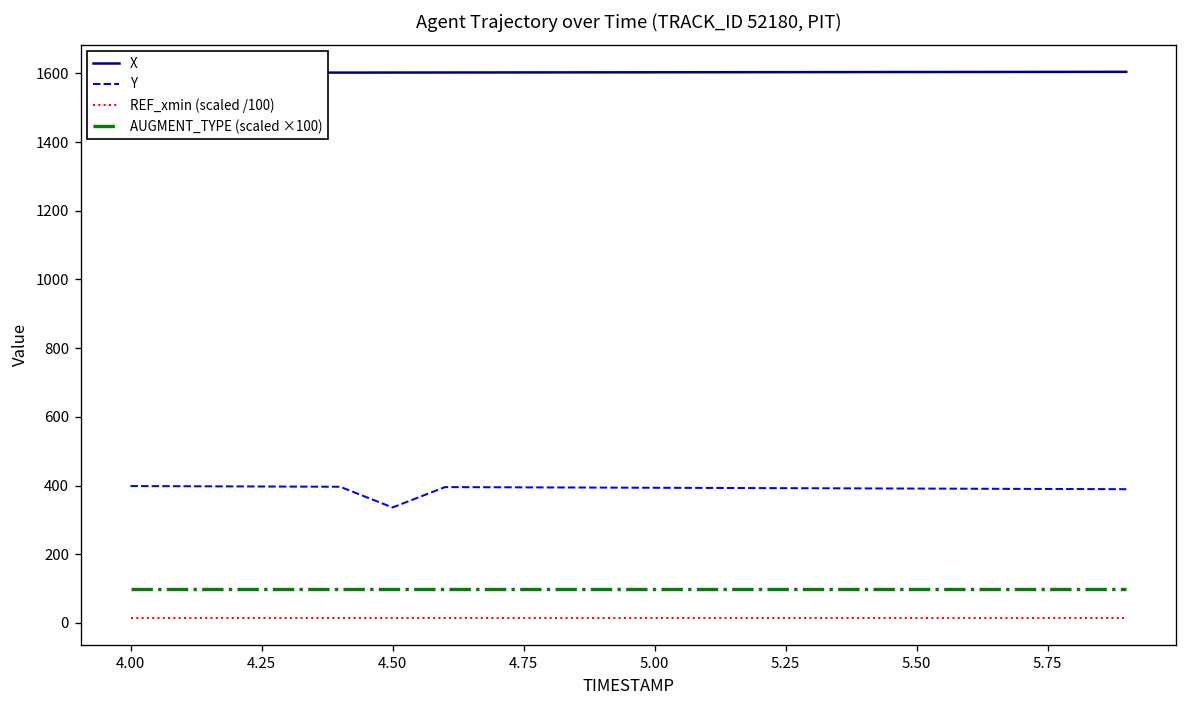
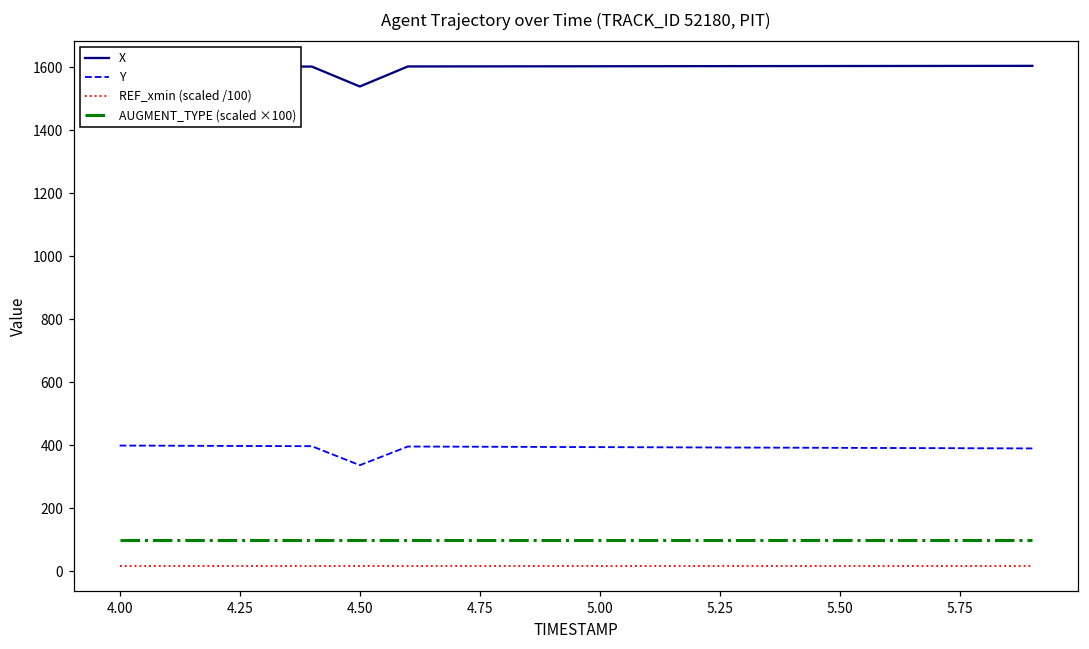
X, 4.50: 1600 -> 1540
